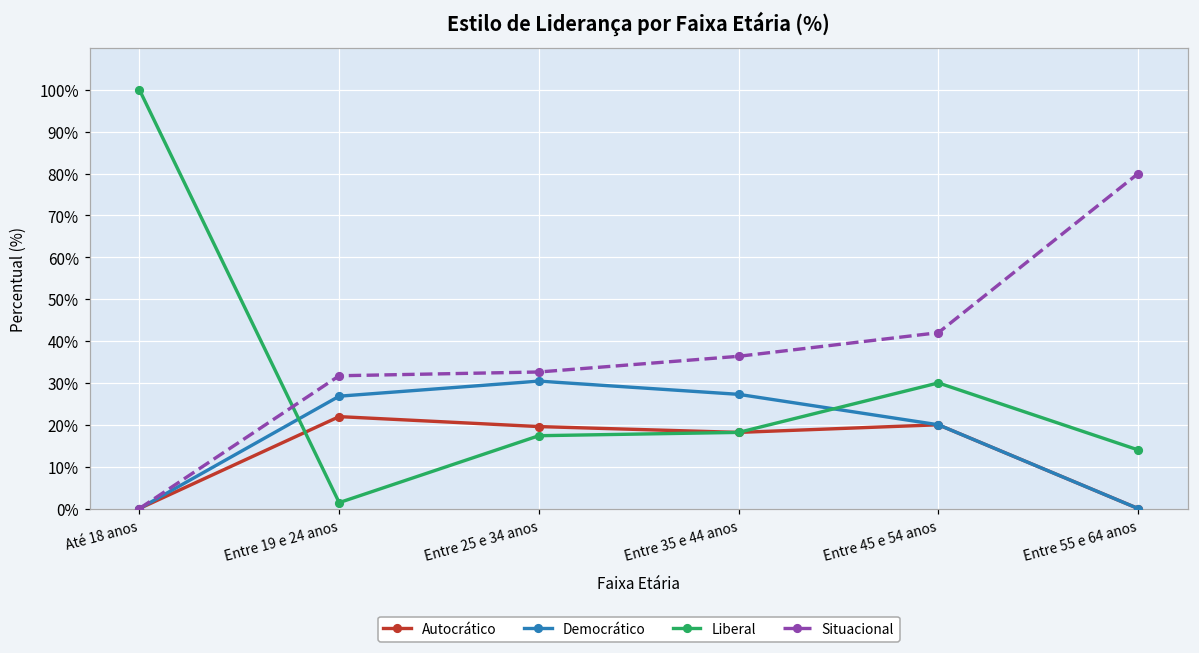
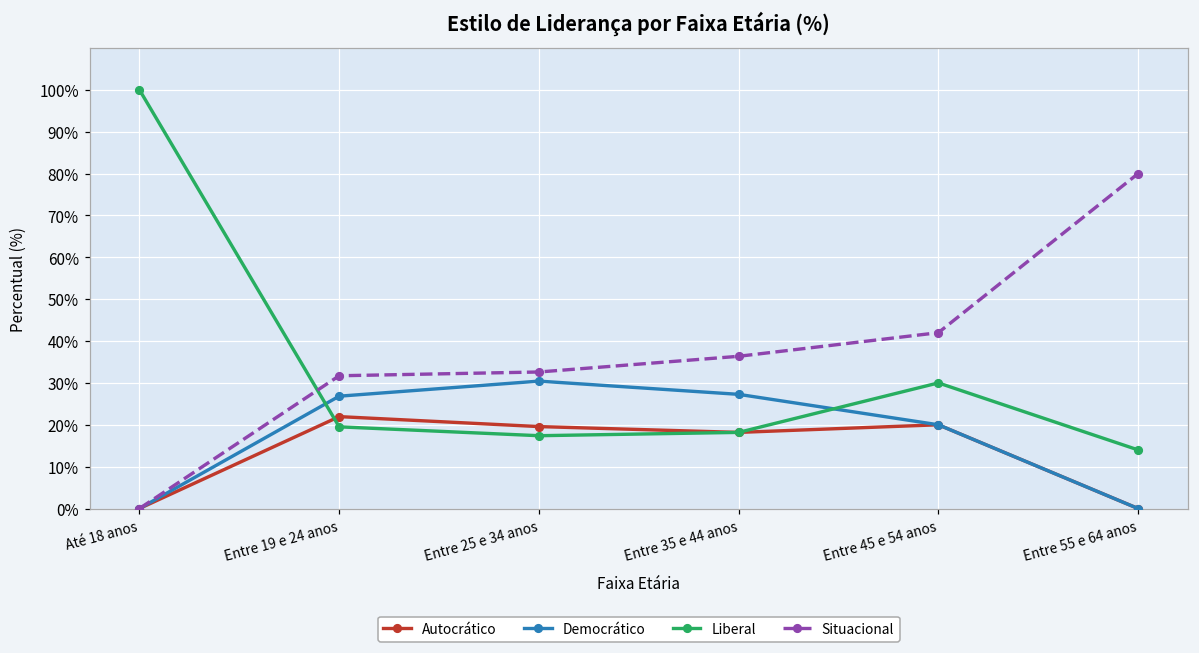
Liberal, Entre 19 e 24 anos: 1% -> 20%
